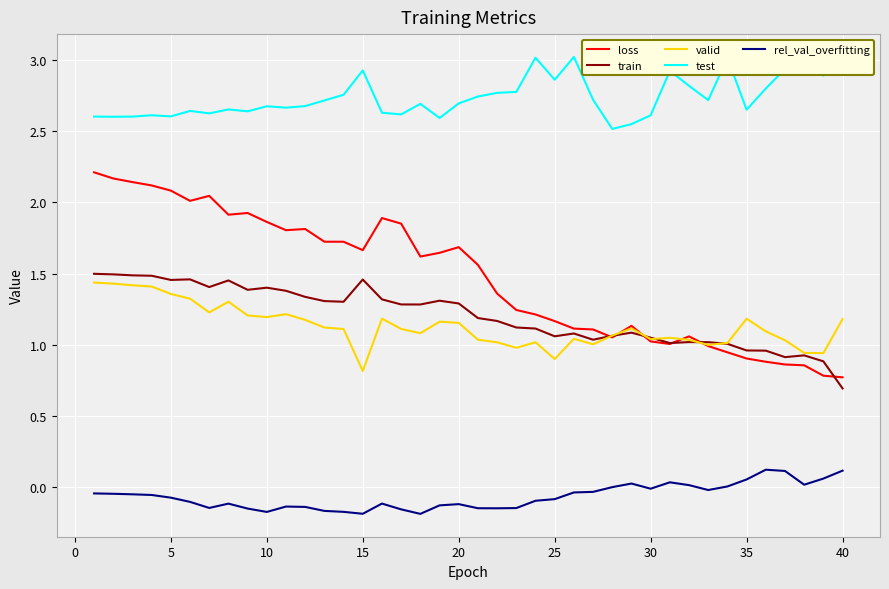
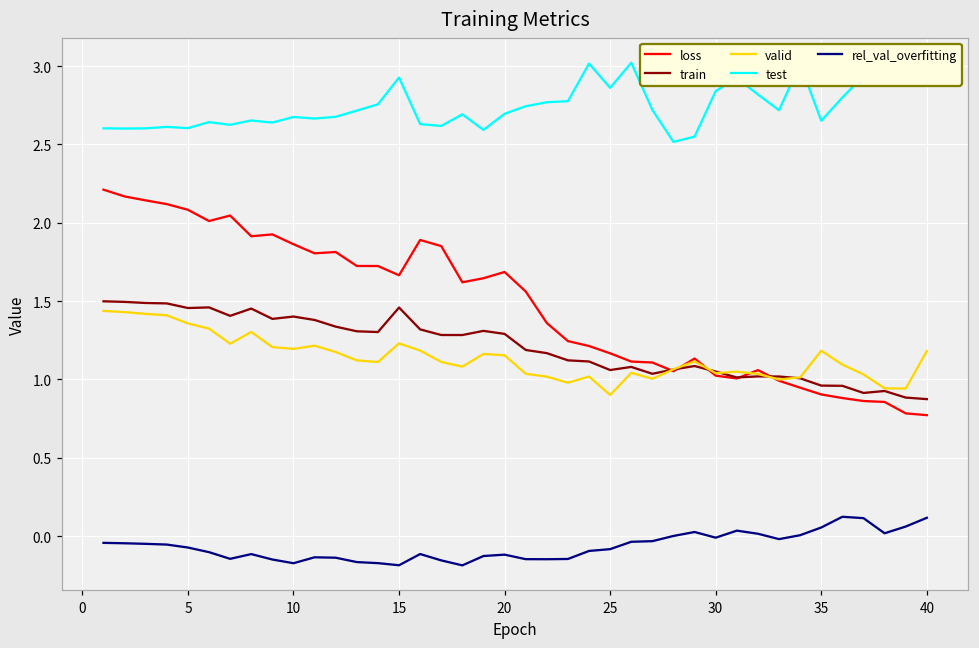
valid, 15: 0.82 -> 1.23
test, 30: 2.61 -> 2.84
train, 40: 0.69 -> 0.87
